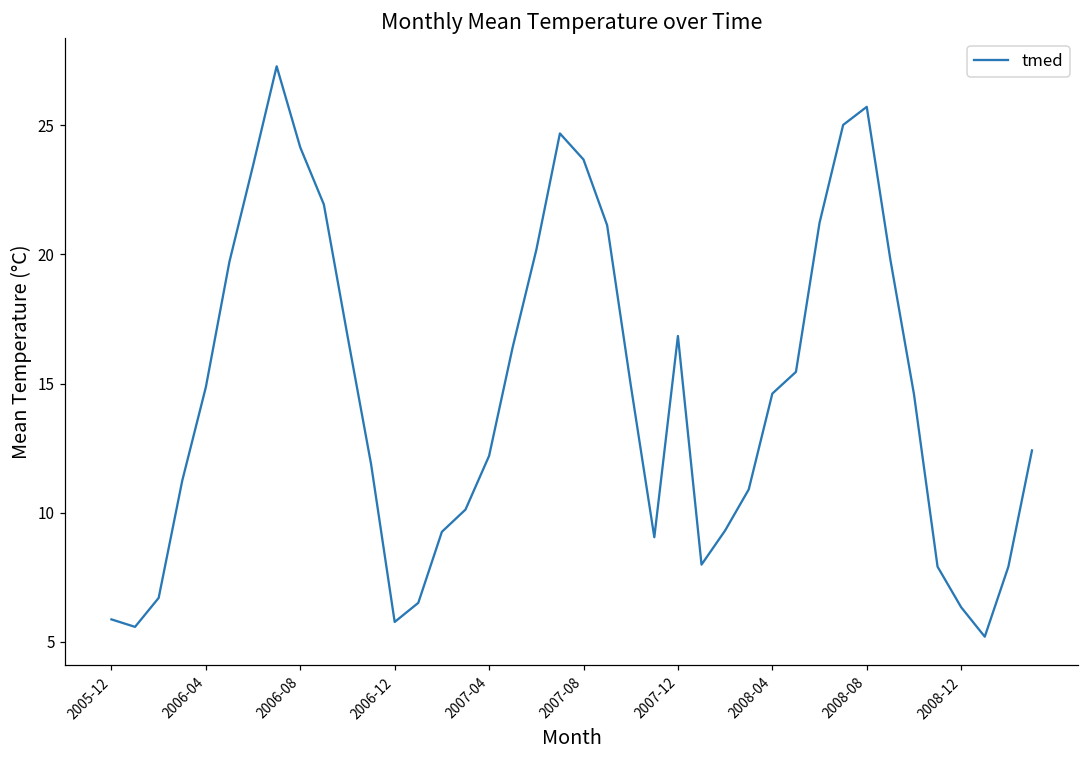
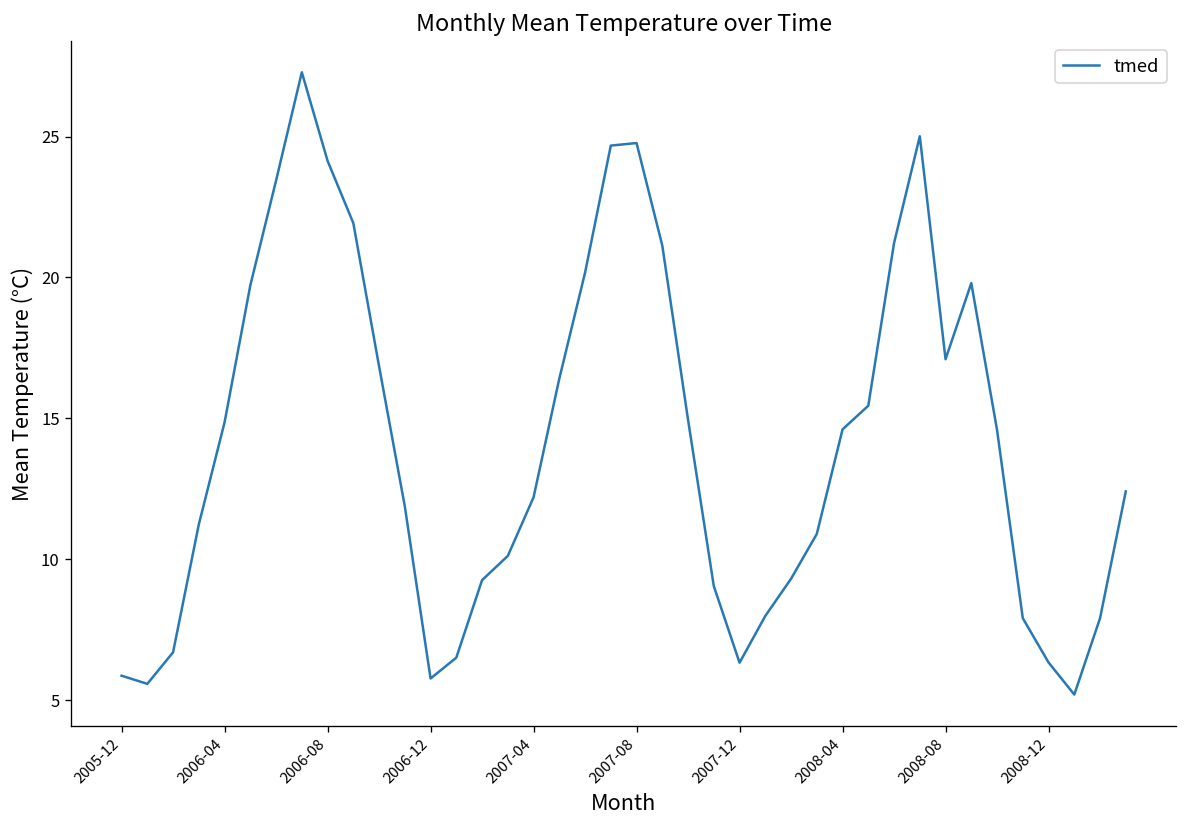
2007-08: 23.7 -> 24.8
2007-12: 16.8 -> 6.3
2008-08: 25.7 -> 17.1
